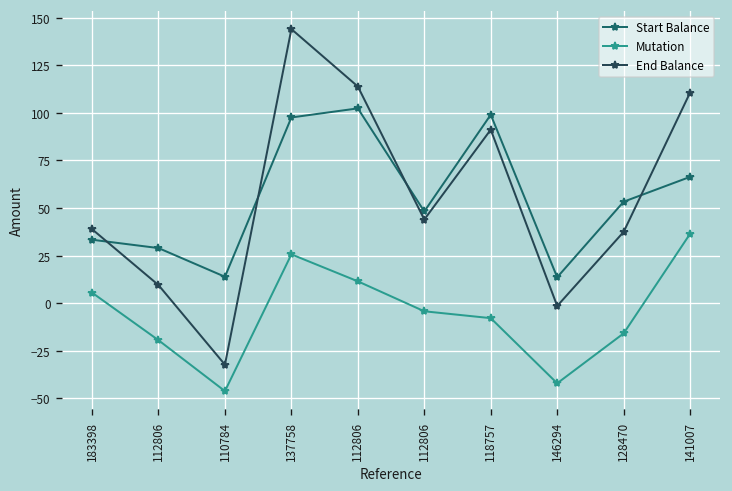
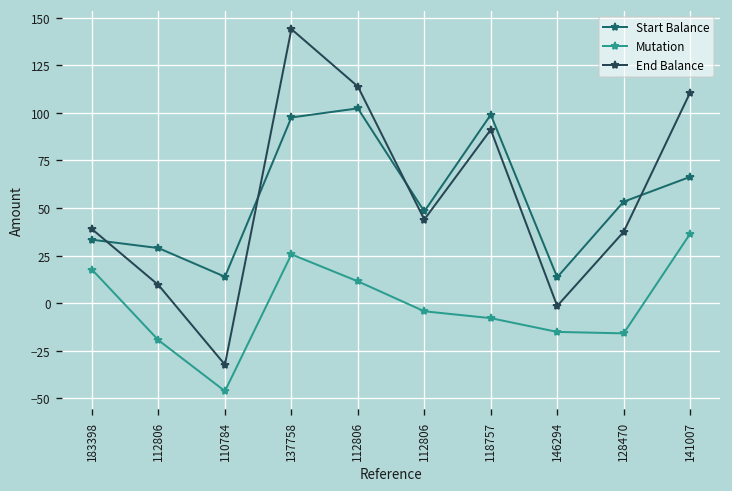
Mutation, 183398: 6 -> 18
Mutation, 146294: -42 -> -15
